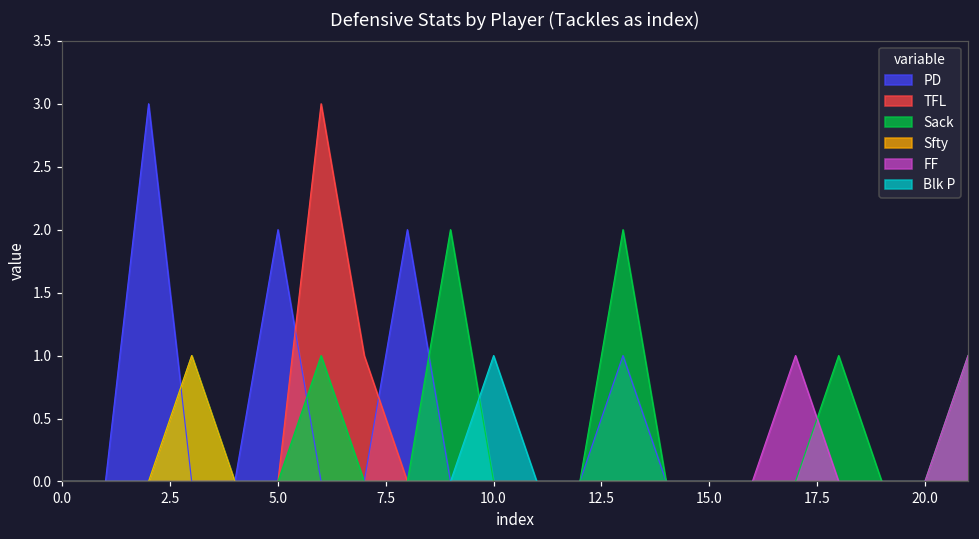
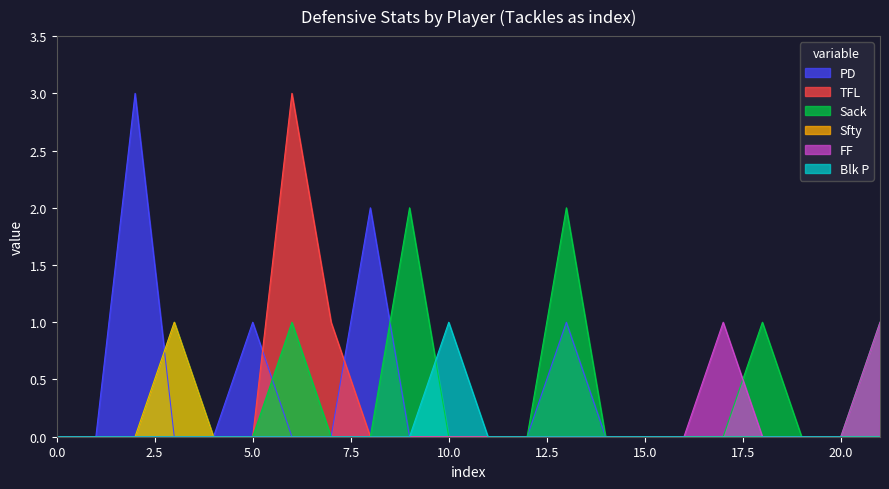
PD, 5.0: 2 -> 1
